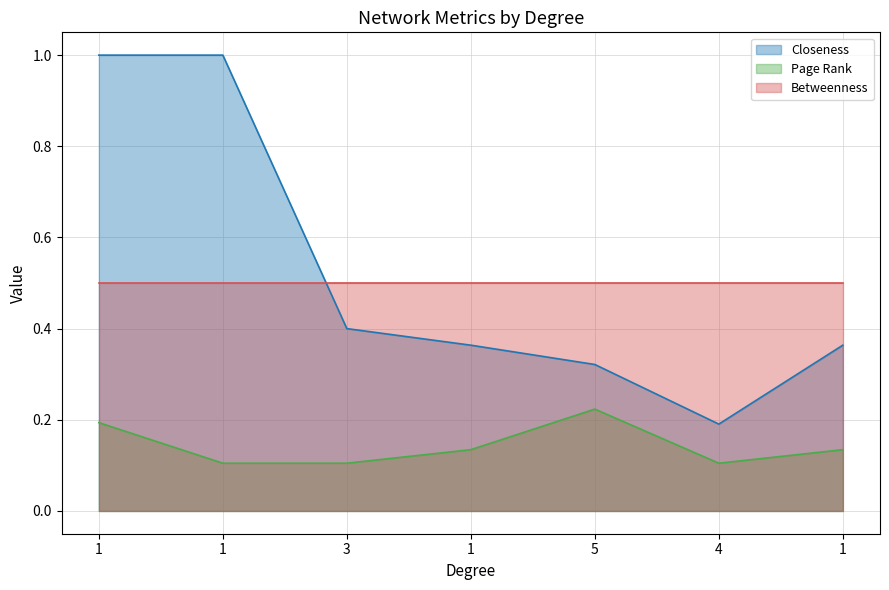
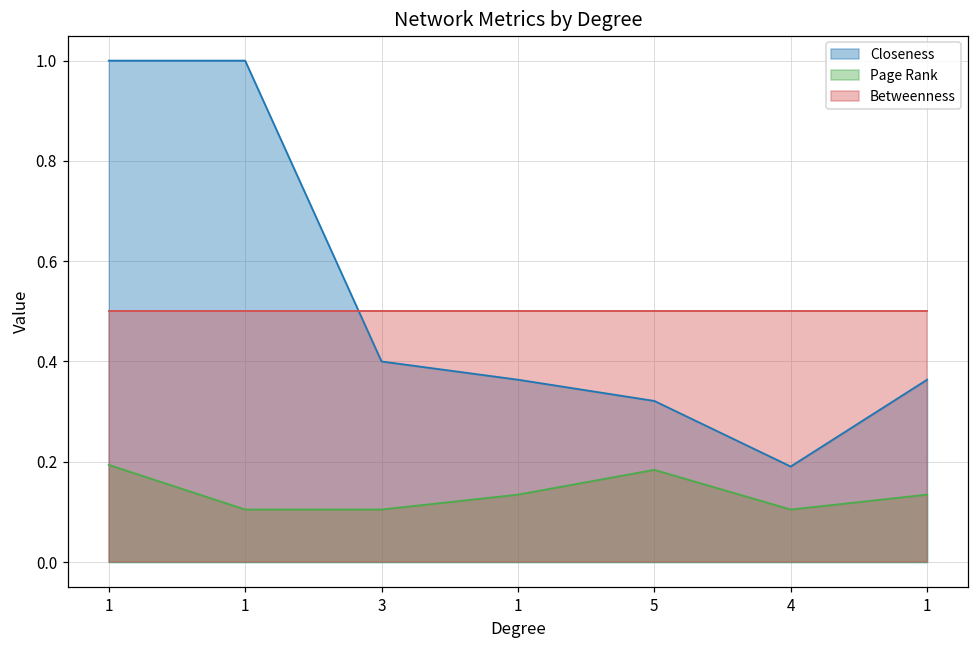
Page Rank, 5: 0.22 -> 0.18
